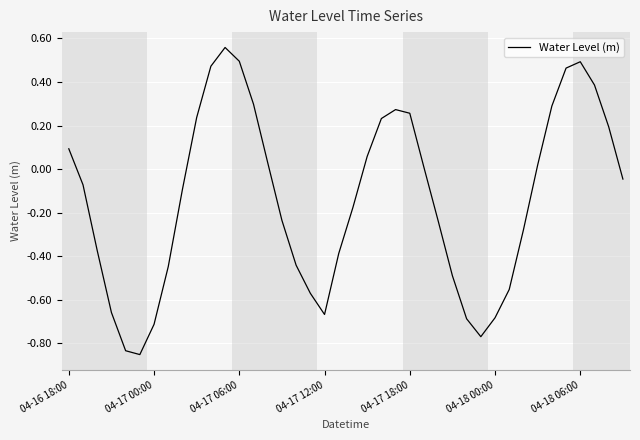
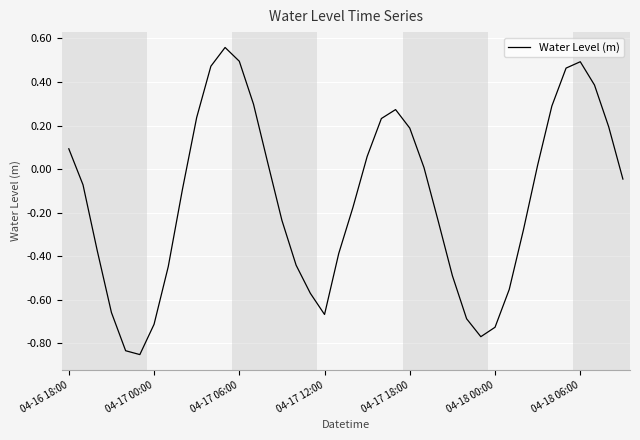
04-17 18:00: 0.26 -> 0.19
04-18 00:00: -0.68 -> -0.73
